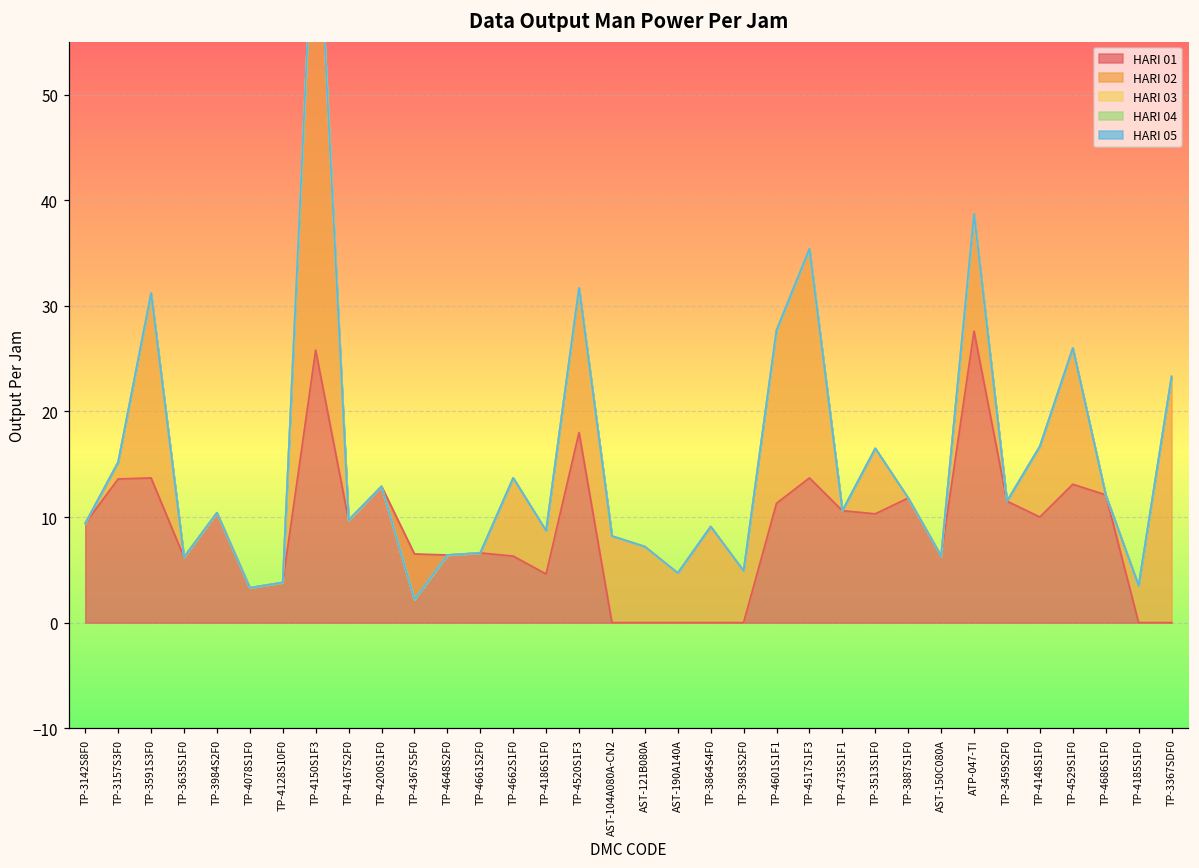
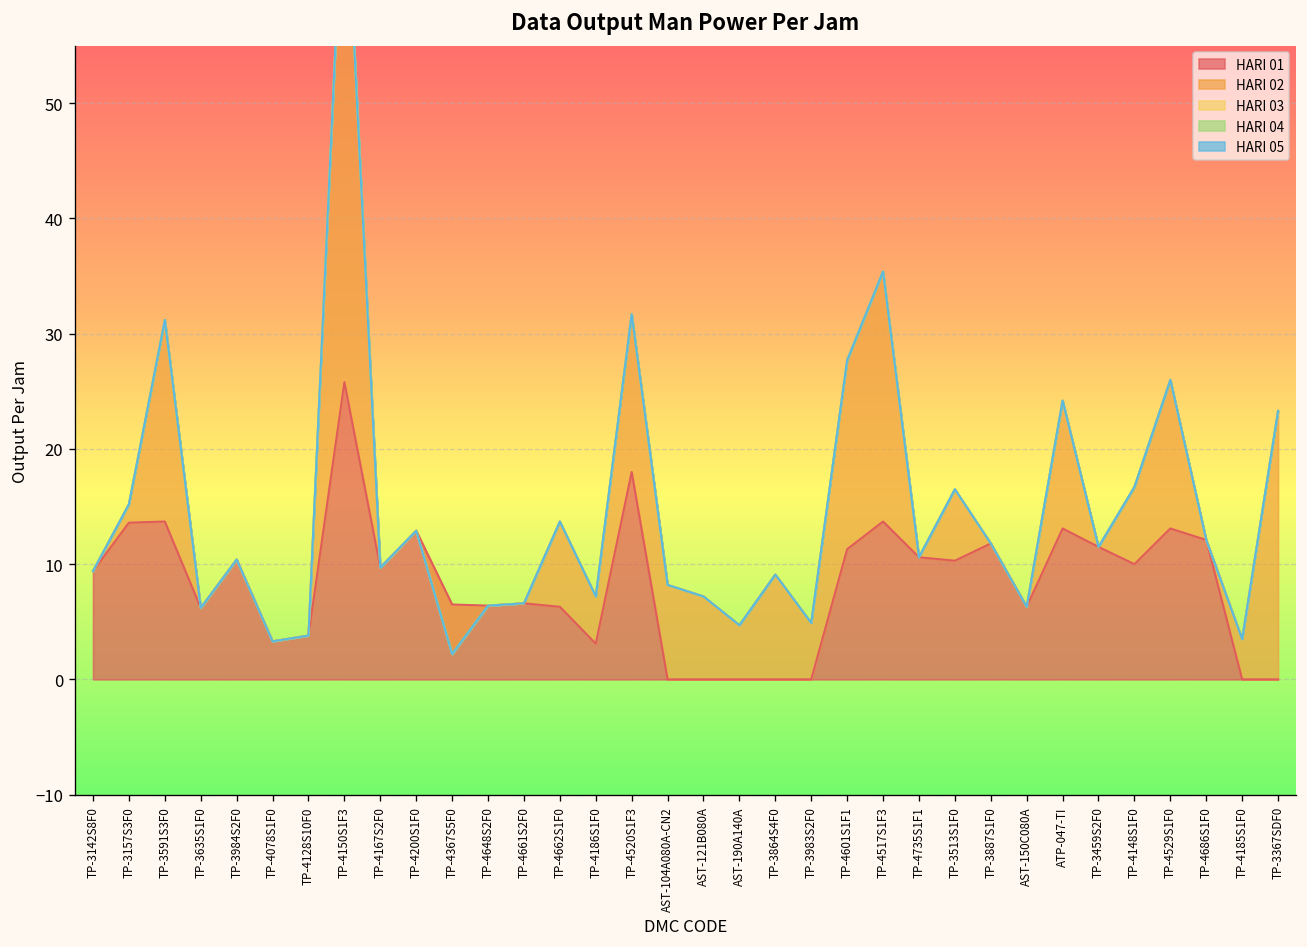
HARI 01, TP-4186S1F0: 5 -> 3
HARI 01, ATP-047-TI: 28 -> 13
